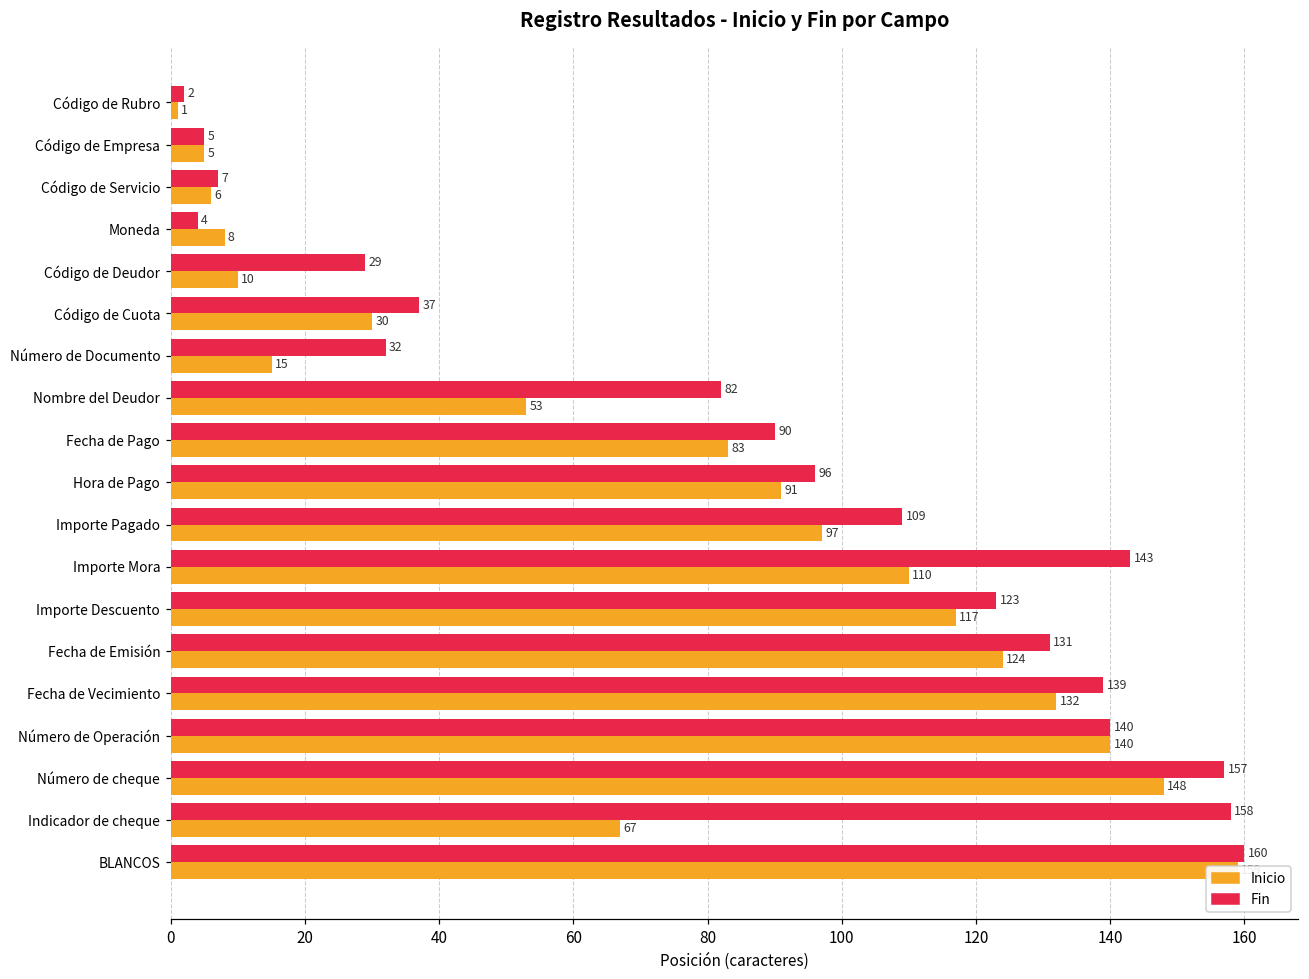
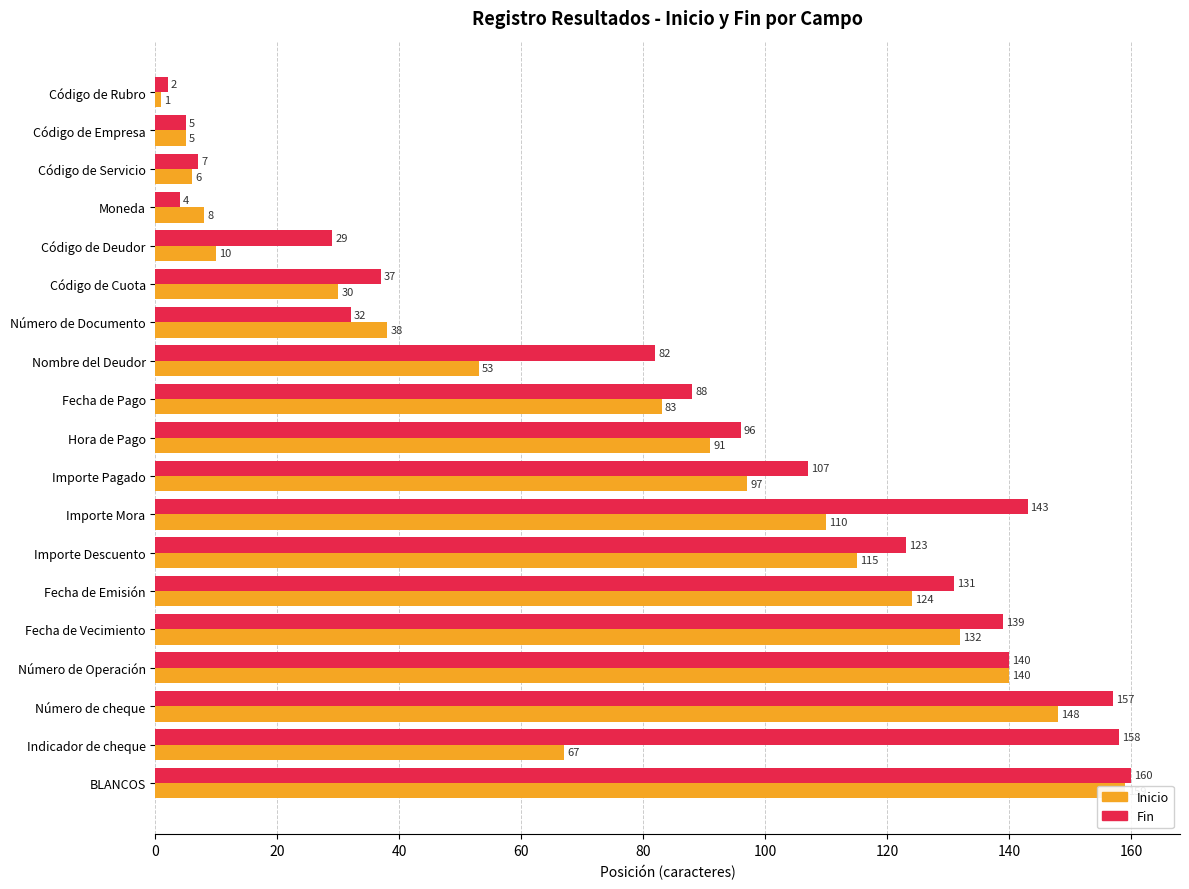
Inicio, Número de Documento: 15 -> 38
Fin, Fecha de Pago: 90 -> 88
Fin, Importe Pagado: 109 -> 107
Inicio, Importe Descuento: 117 -> 115
